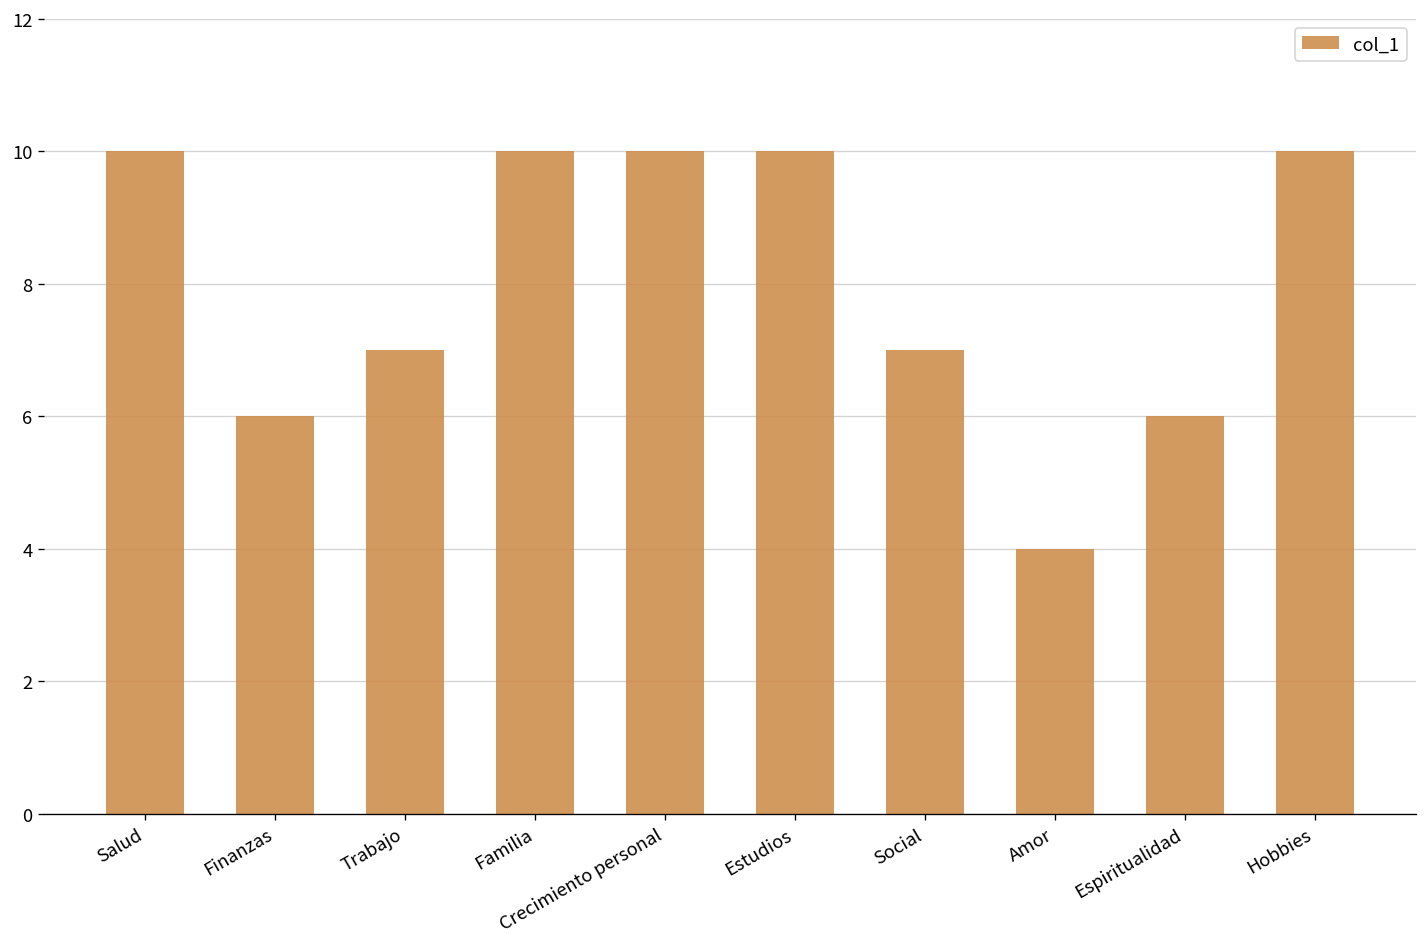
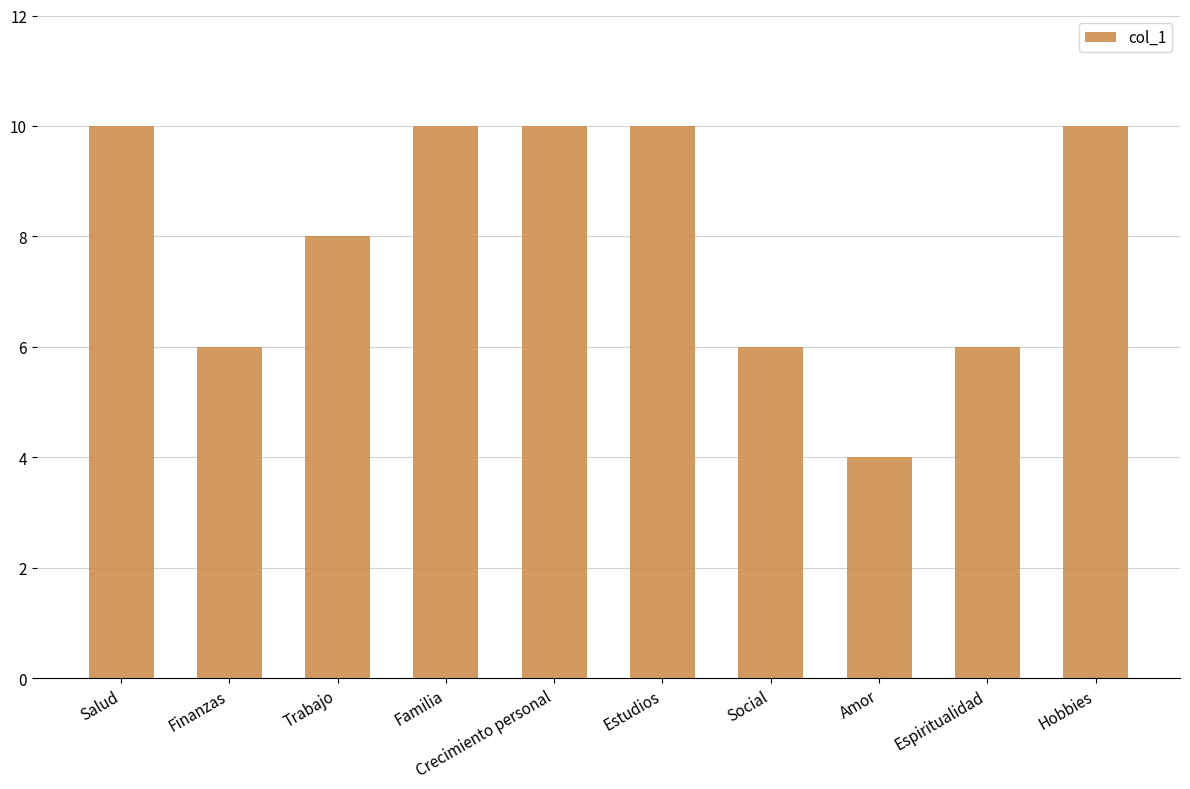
Trabajo: 7 -> 8
Social: 7 -> 6
